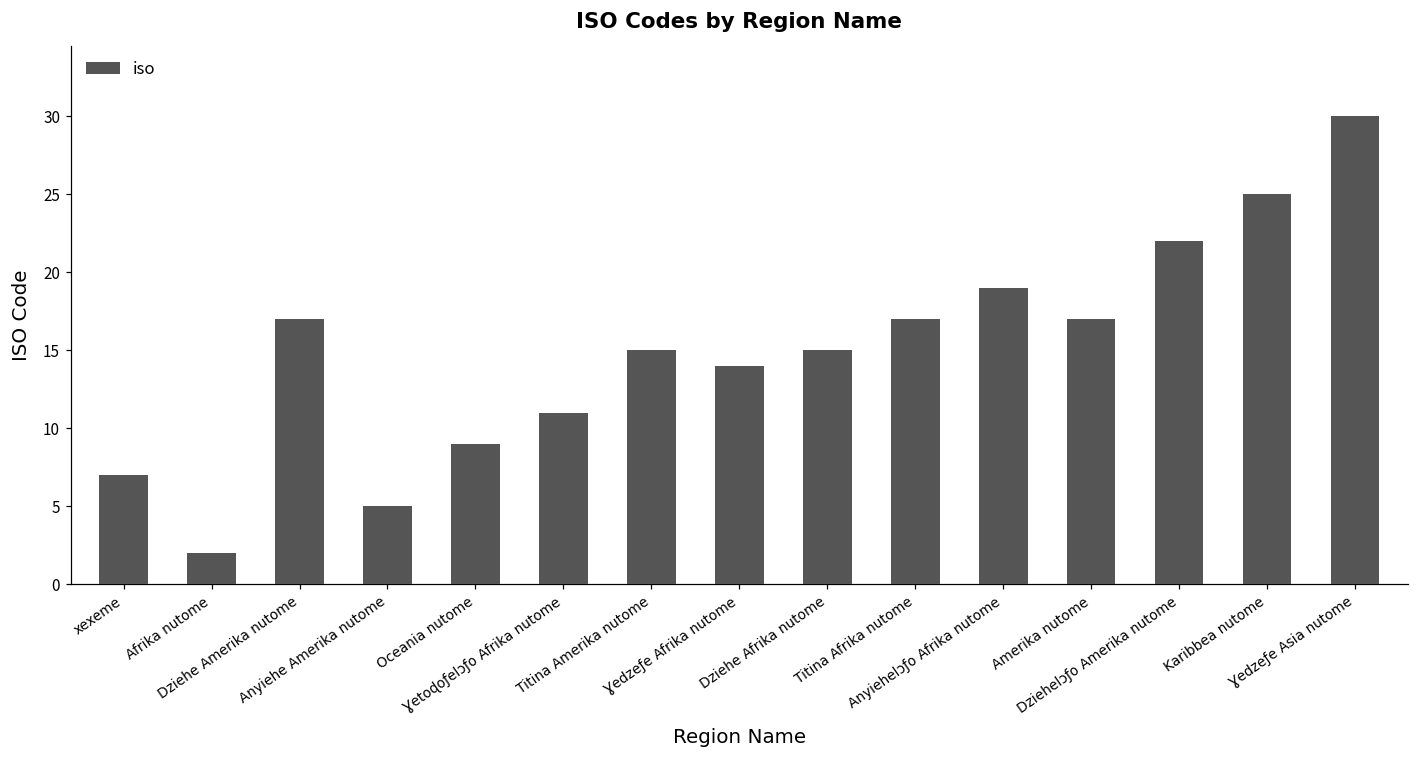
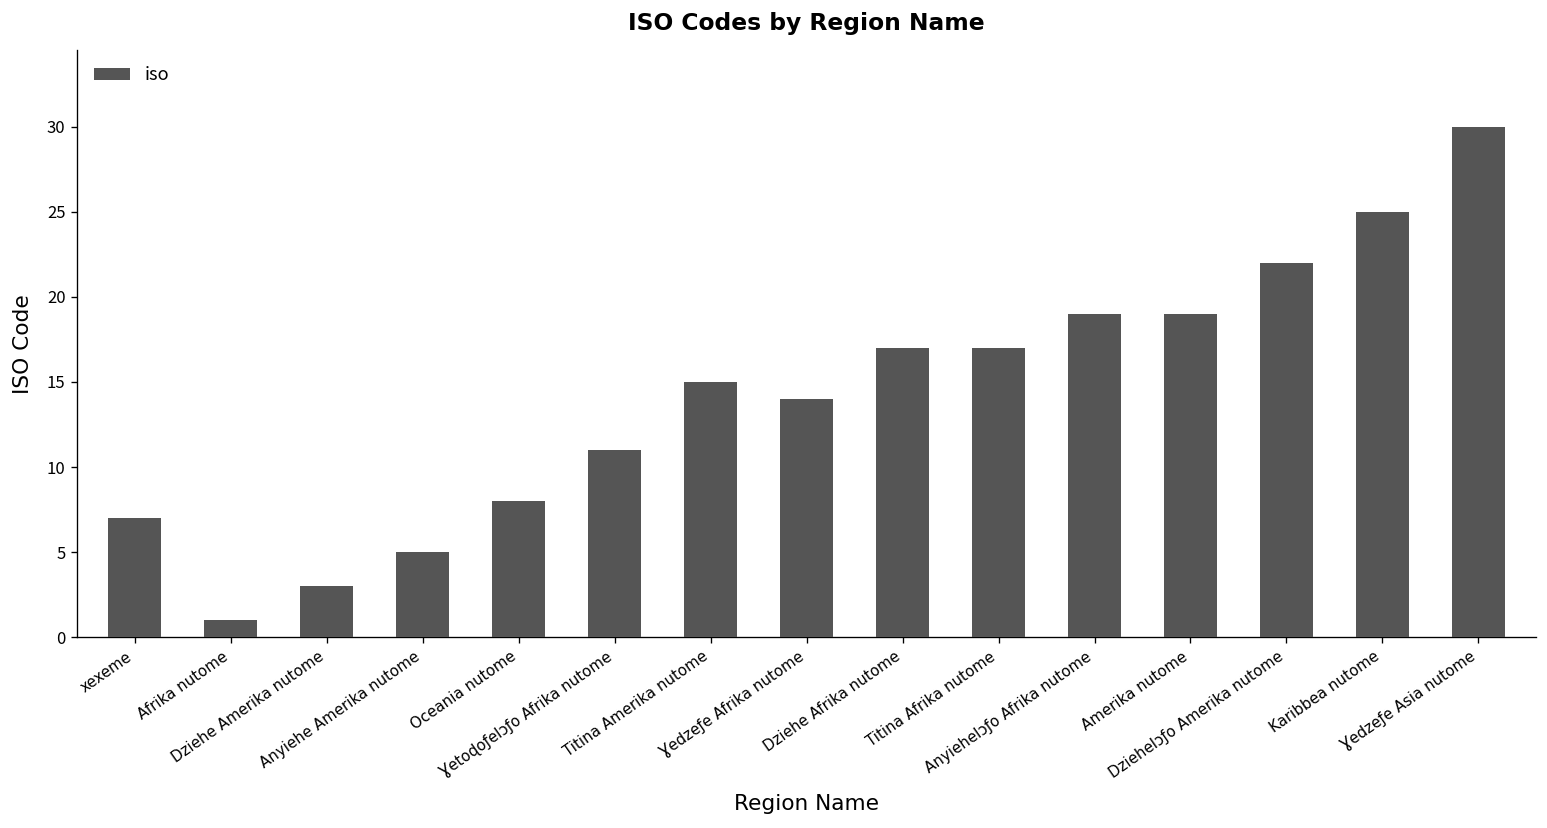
Afrika nutome: 2 -> 1
Dziehe Amerika nutome: 17 -> 3
Oceania nutome: 9 -> 8
Dziehe Afrika nutome: 15 -> 17
Amerika nutome: 17 -> 19
